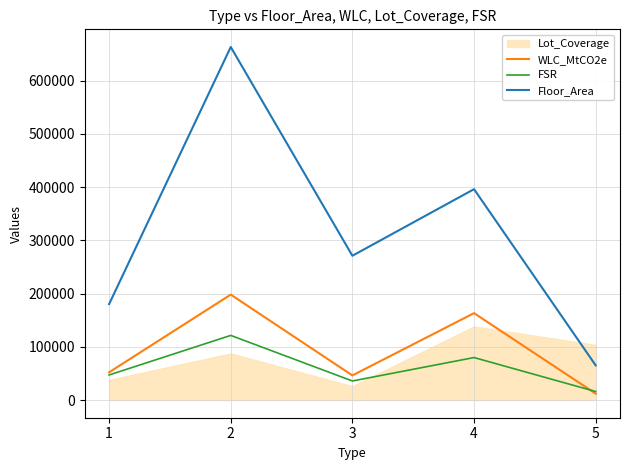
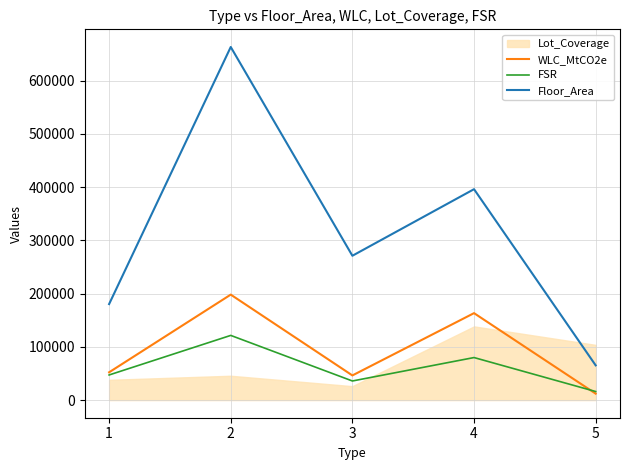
Lot_Coverage, 2: 90000 -> 50000
